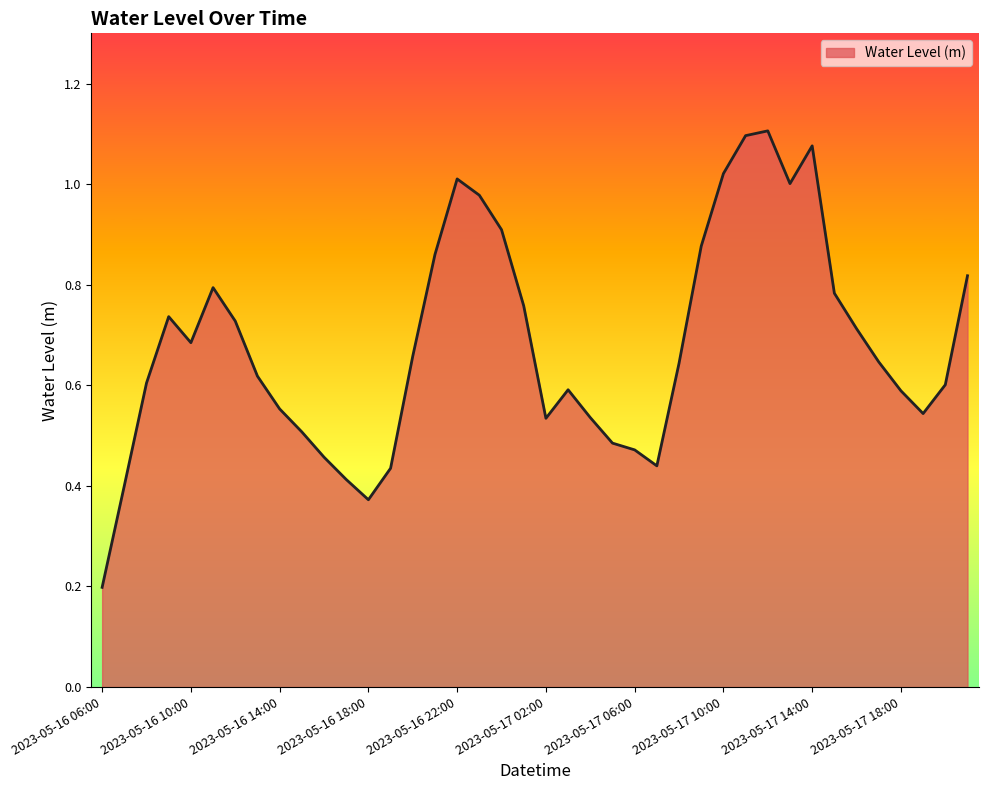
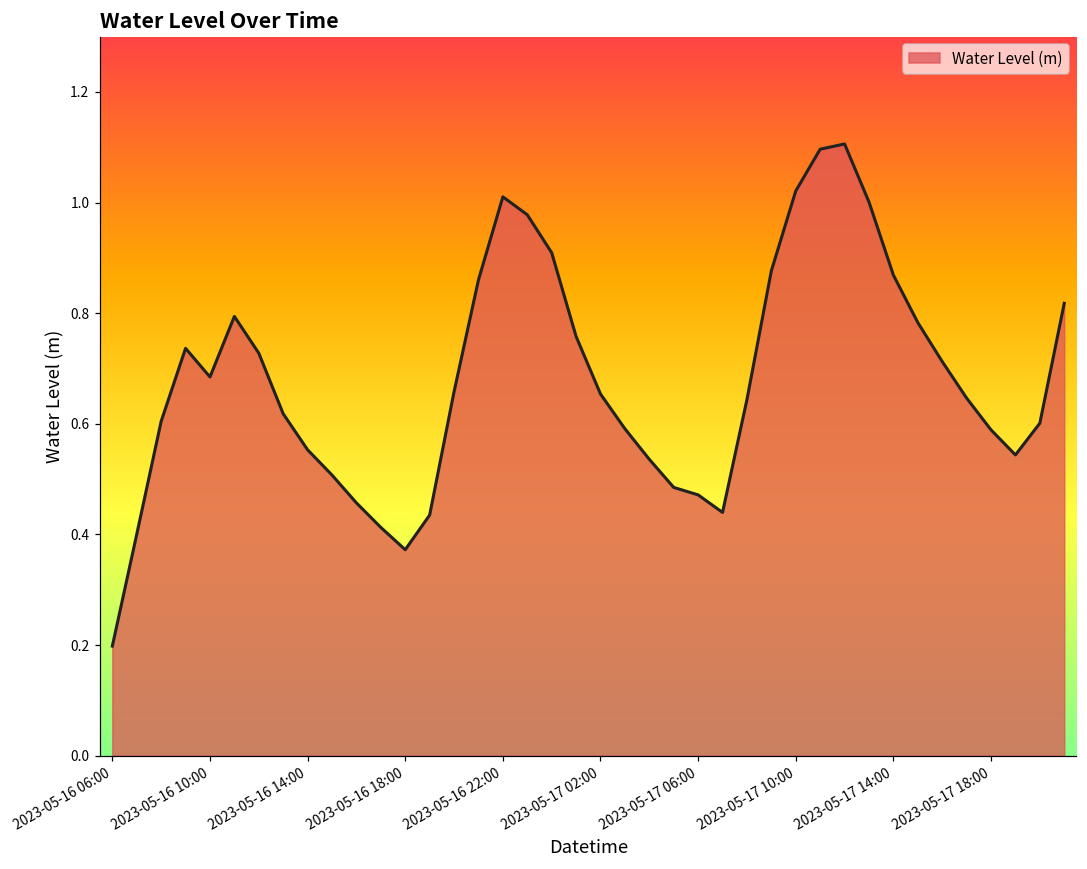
2023-05-17 02:00: 0.53 -> 0.65
2023-05-17 14:00: 1.08 -> 0.87
